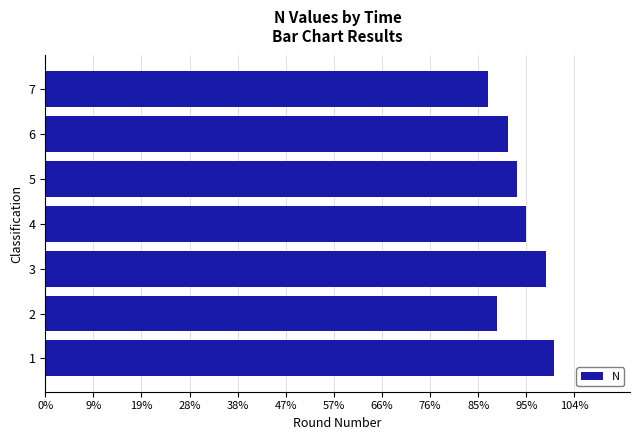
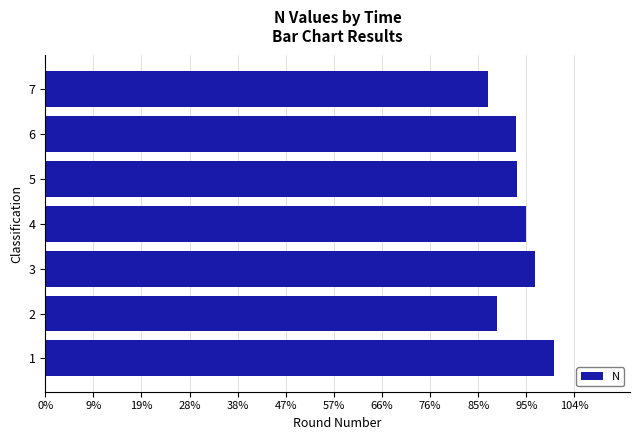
6: 91% -> 93%
3: 98% -> 96%
